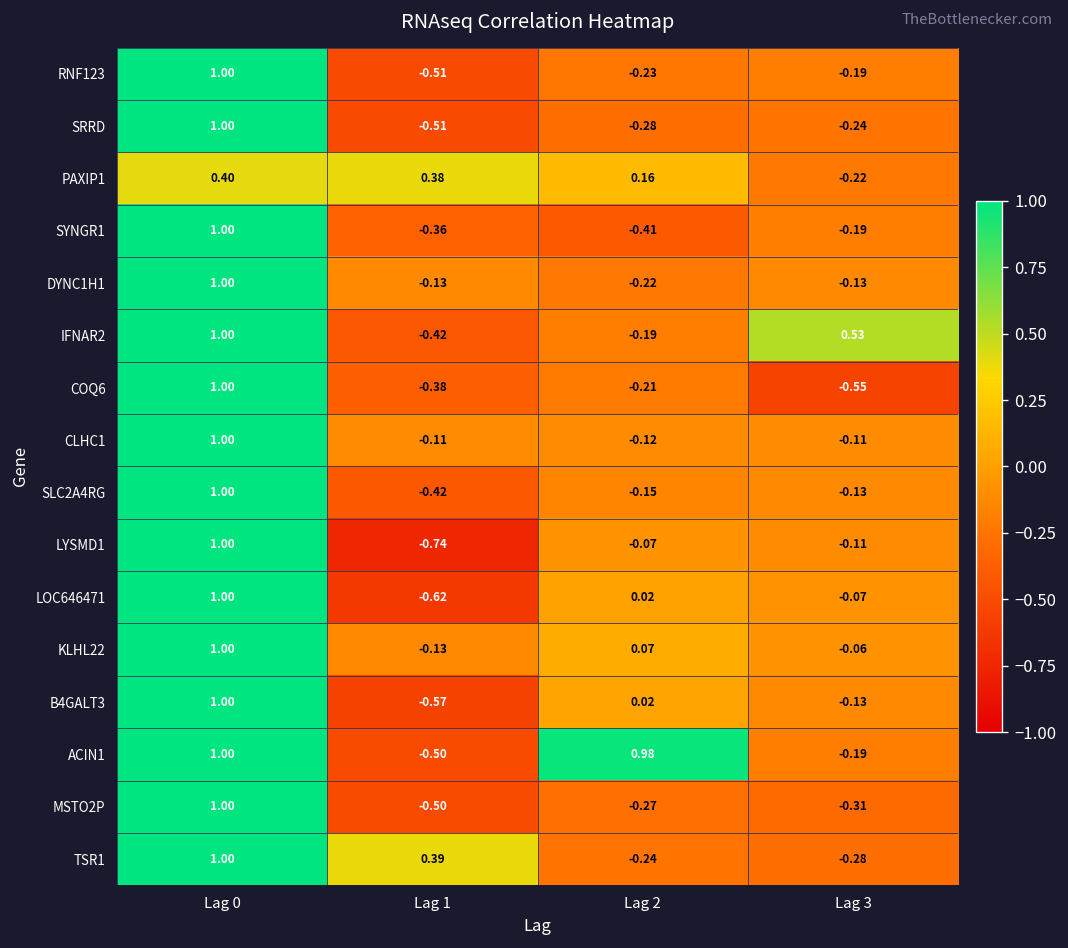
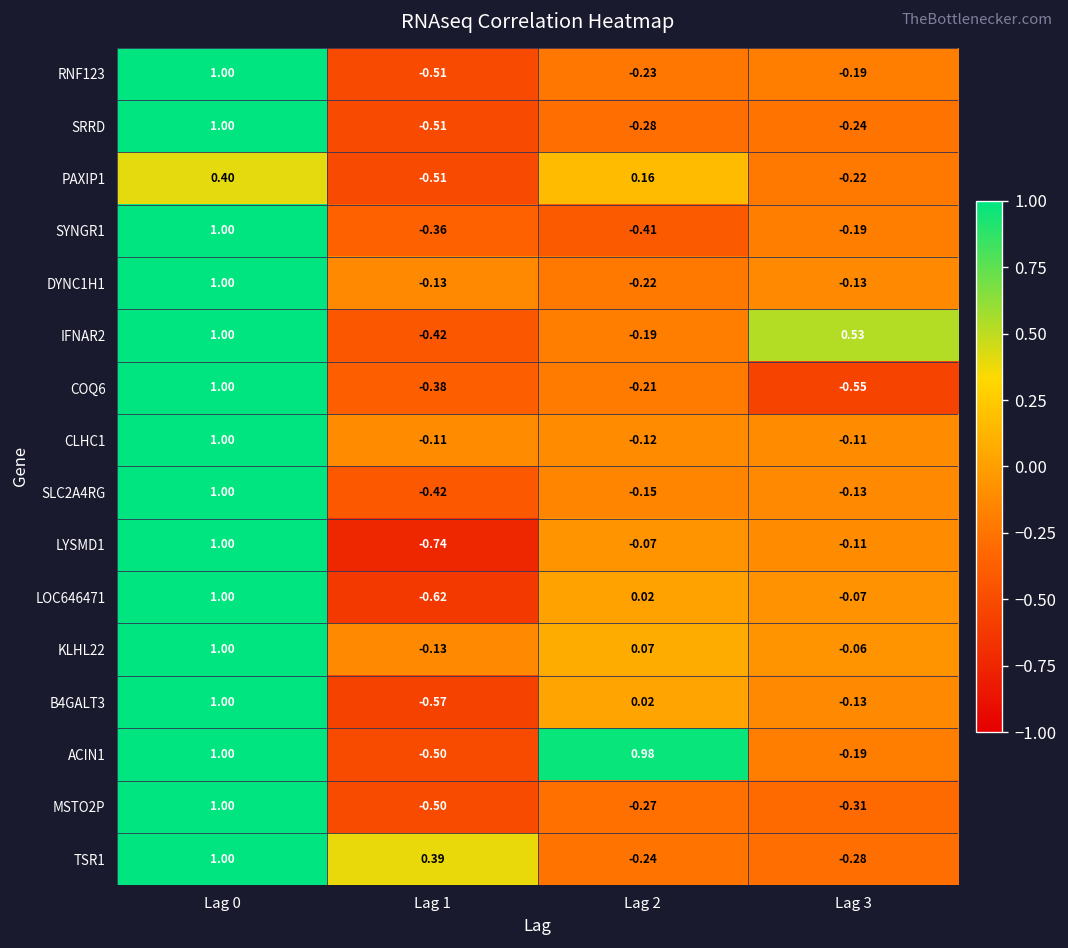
PAXIP1, Lag 1: 0.38 -> -0.51
